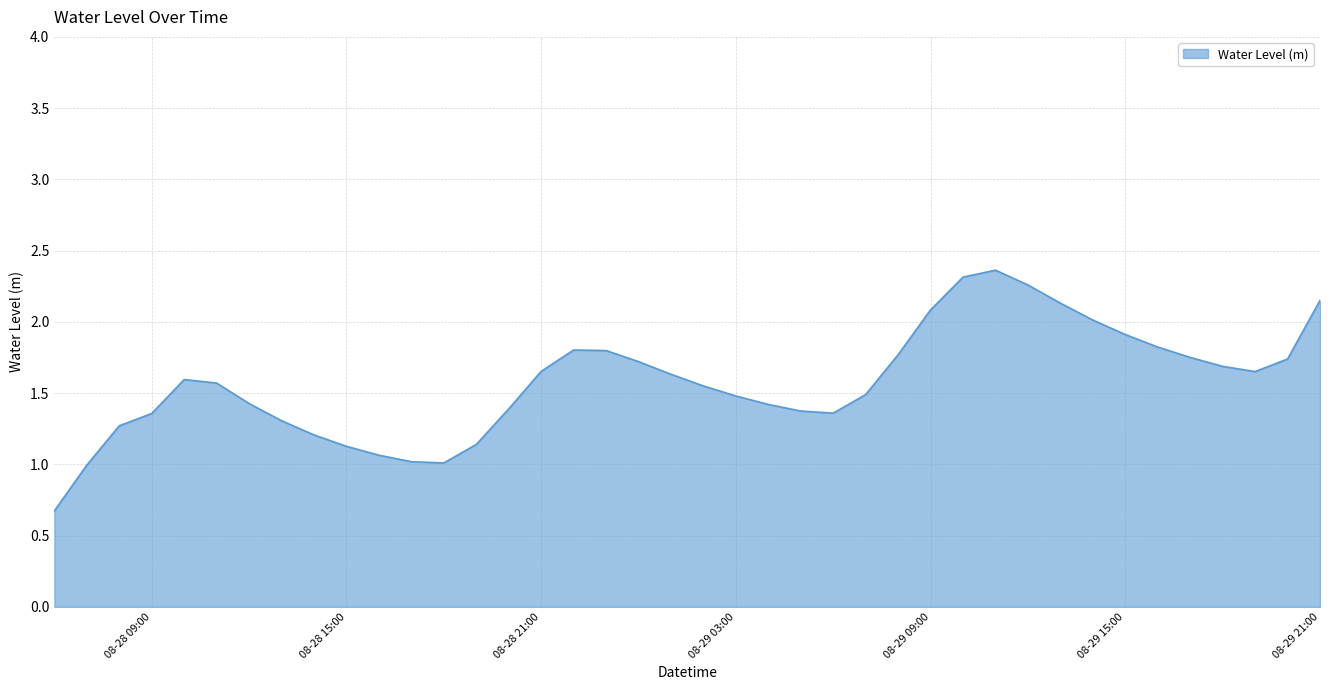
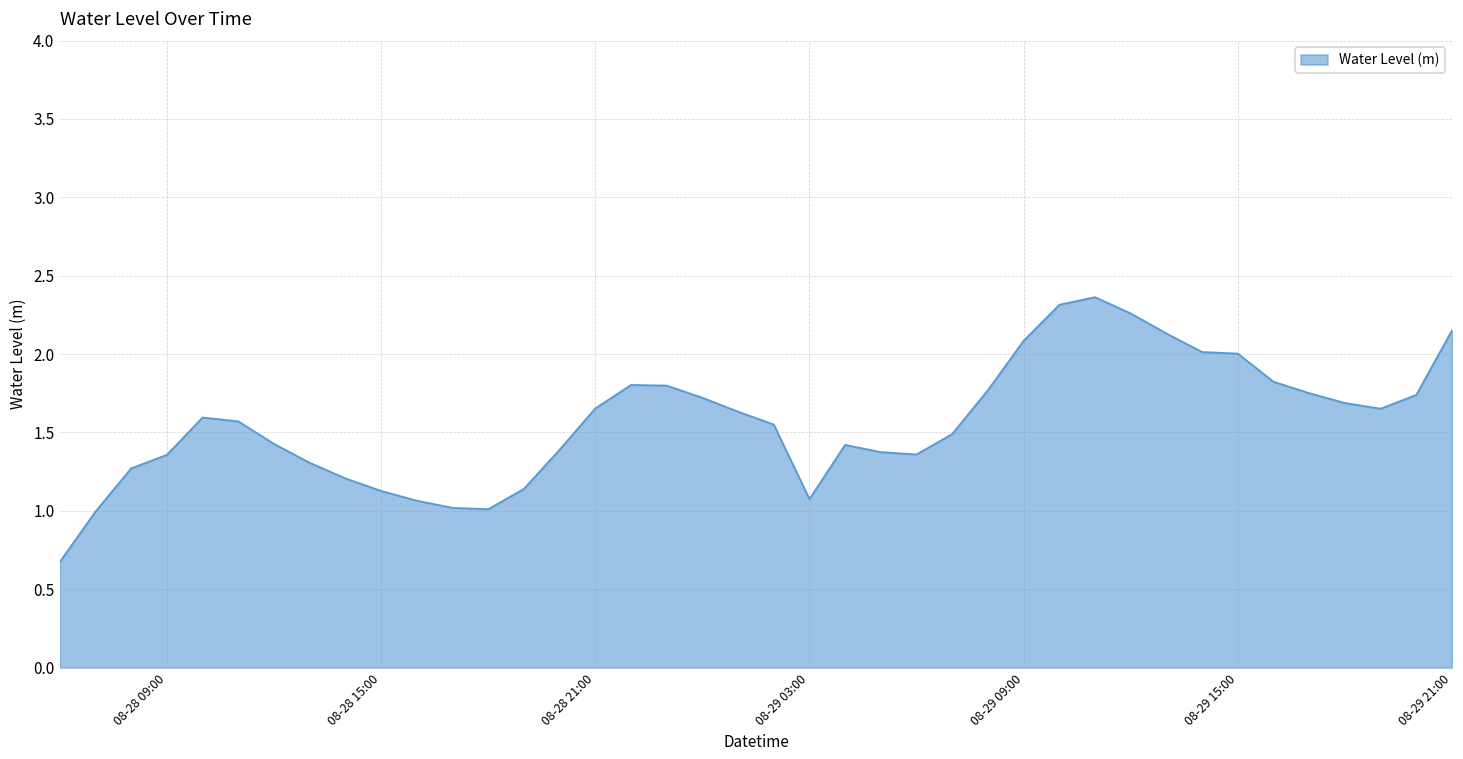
08-29 03:00: 1.48 -> 1.07
08-29 15:00: 1.91 -> 2.00
